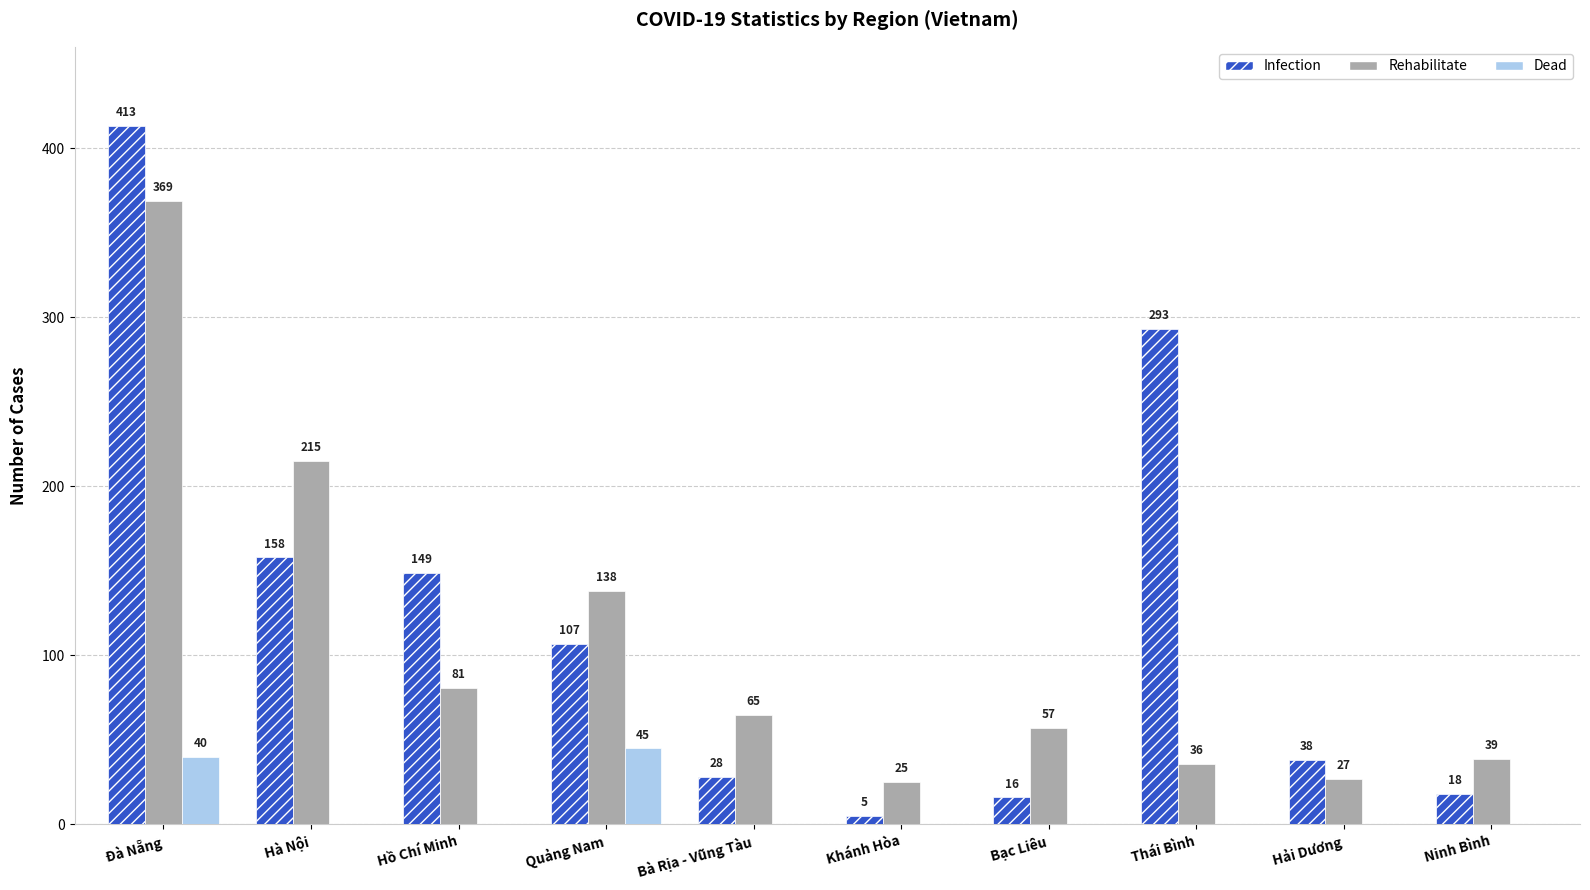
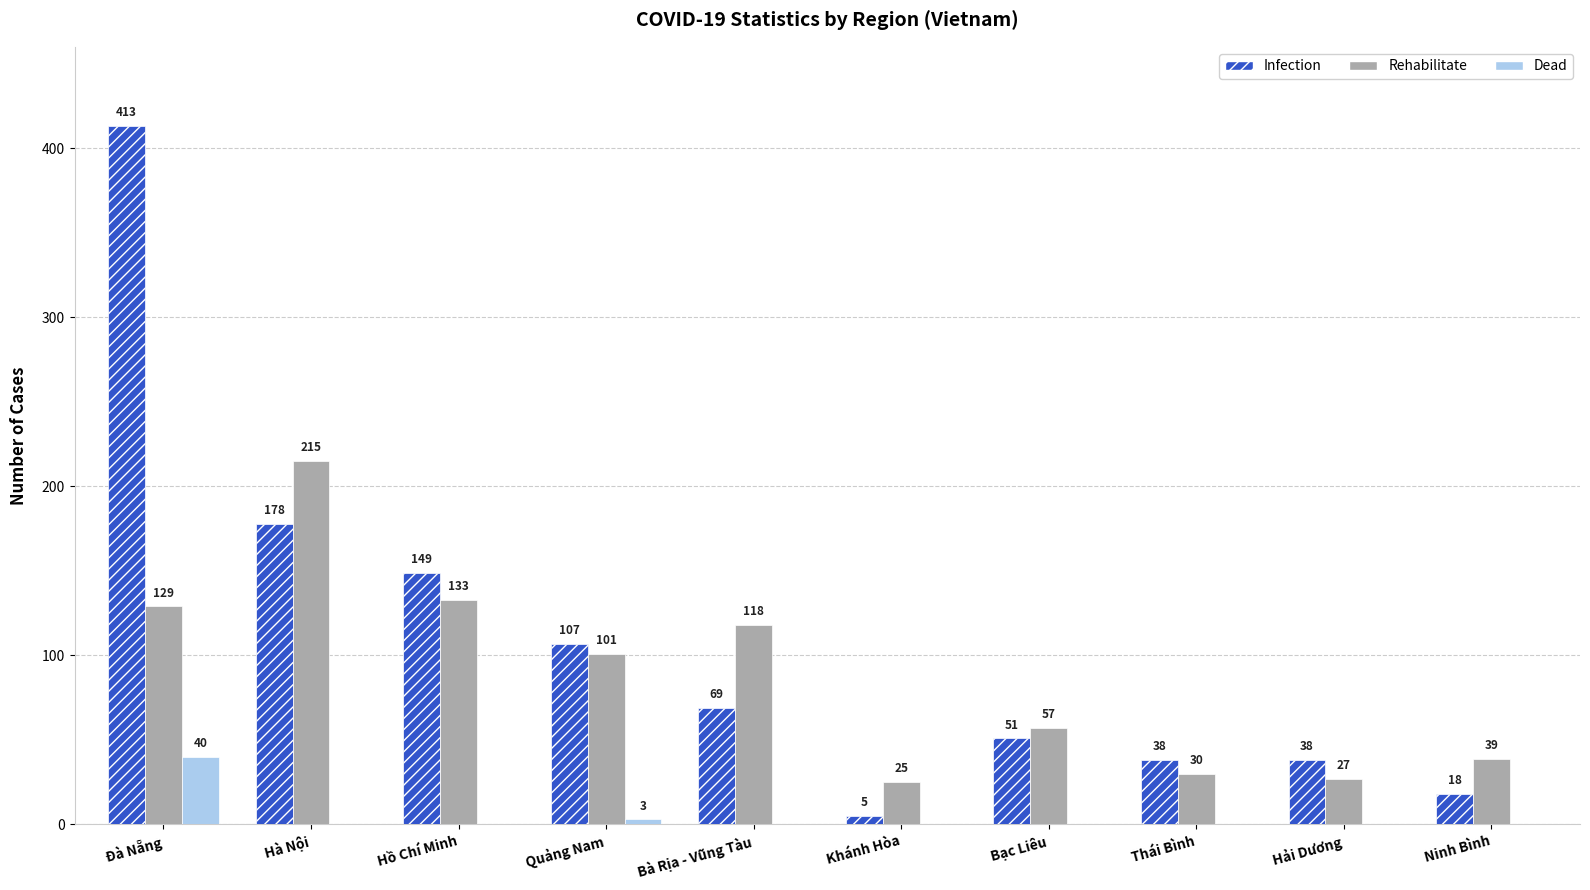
Rehabilitate, Đà Nẵng: 369 -> 129
Infection, Hà Nội: 158 -> 178
Rehabilitate, Hồ Chí Minh: 81 -> 133
Rehabilitate, Quảng Nam: 138 -> 101
Dead, Quảng Nam: 45 -> 3
Infection, Bà Rịa - Vũng Tàu: 28 -> 69
Rehabilitate, Bà Rịa - Vũng Tàu: 65 -> 118
Infection, Bạc Liêu: 16 -> 51
Infection, Thái Bình: 293 -> 38
Rehabilitate, Thái Bình: 36 -> 30
